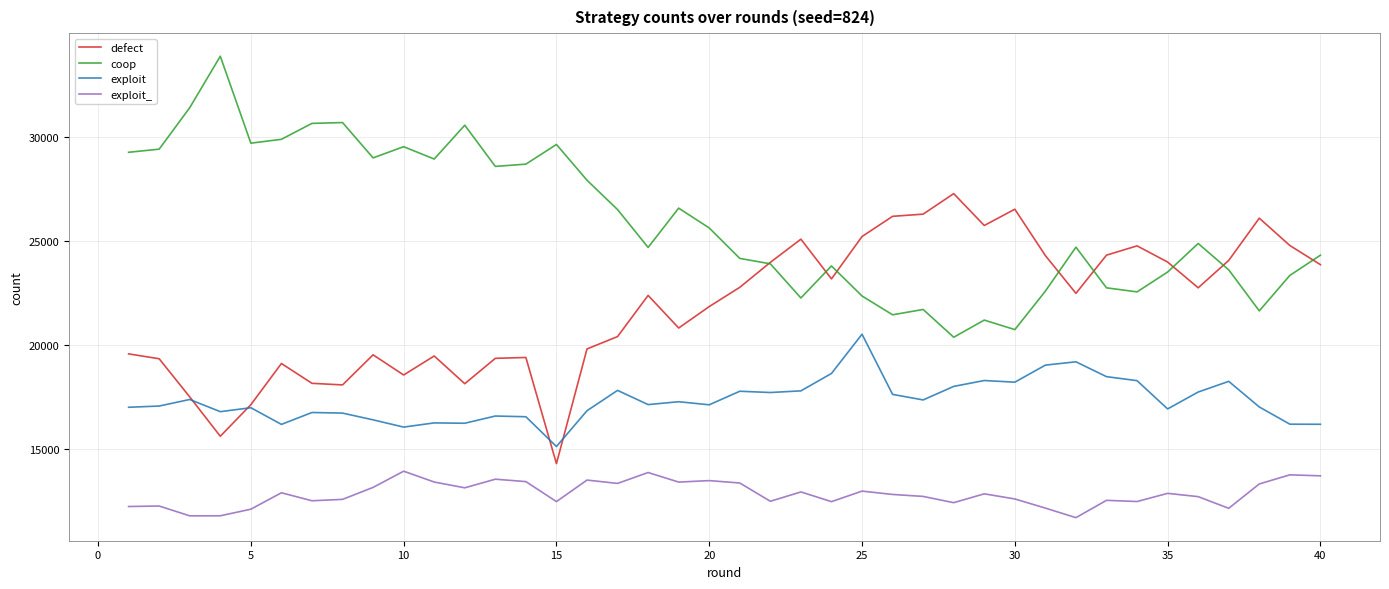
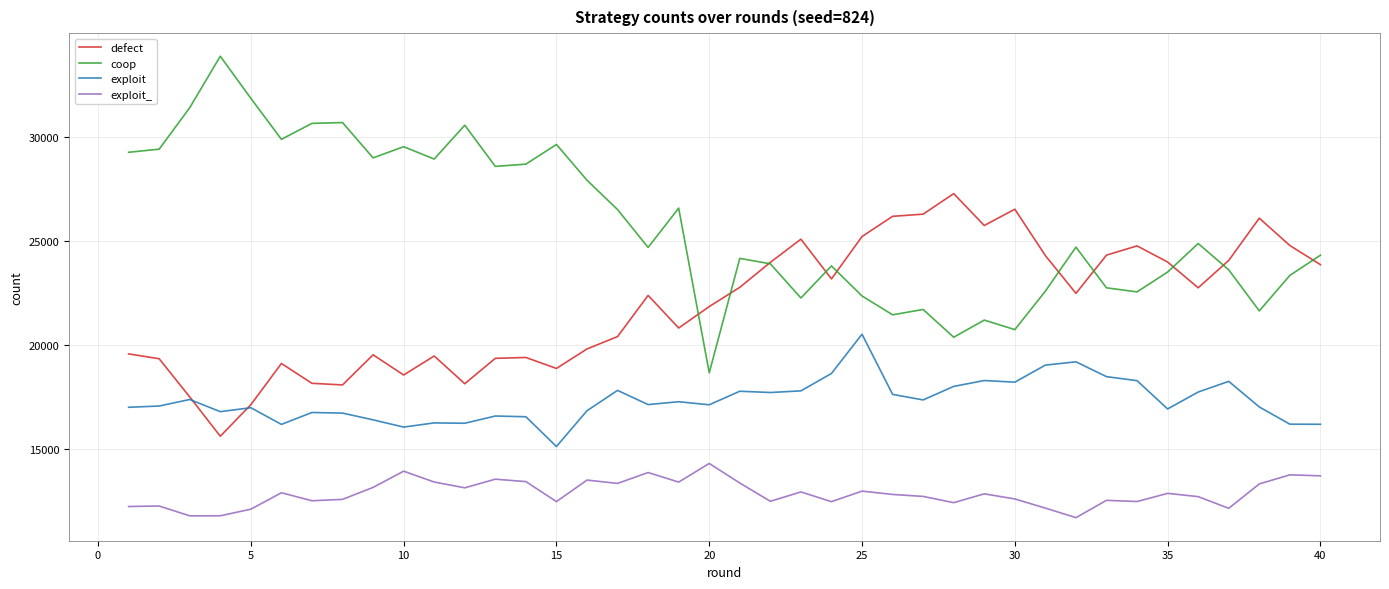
coop, 5: 29700 -> 31800
defect, 15: 14300 -> 18900
coop, 20: 25600 -> 18600
exploit_, 20: 13500 -> 14300
